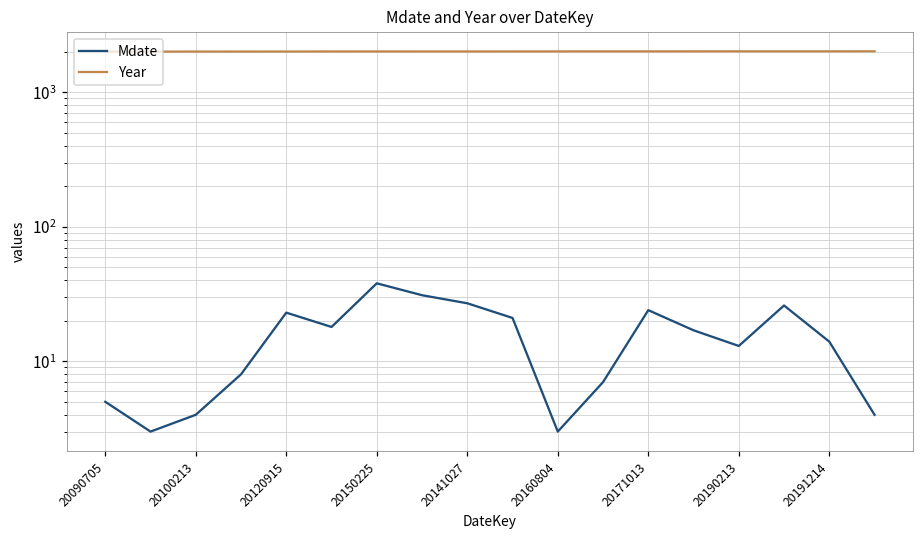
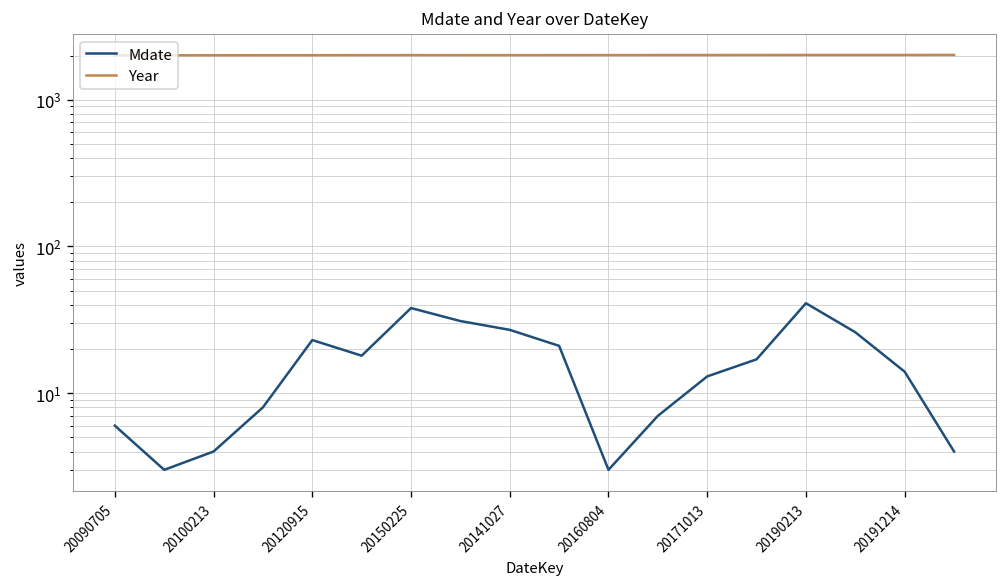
Mdate, 20090705: 5 -> 6
Mdate, 20171013: 24 -> 13
Mdate, 20190213: 13 -> 41
